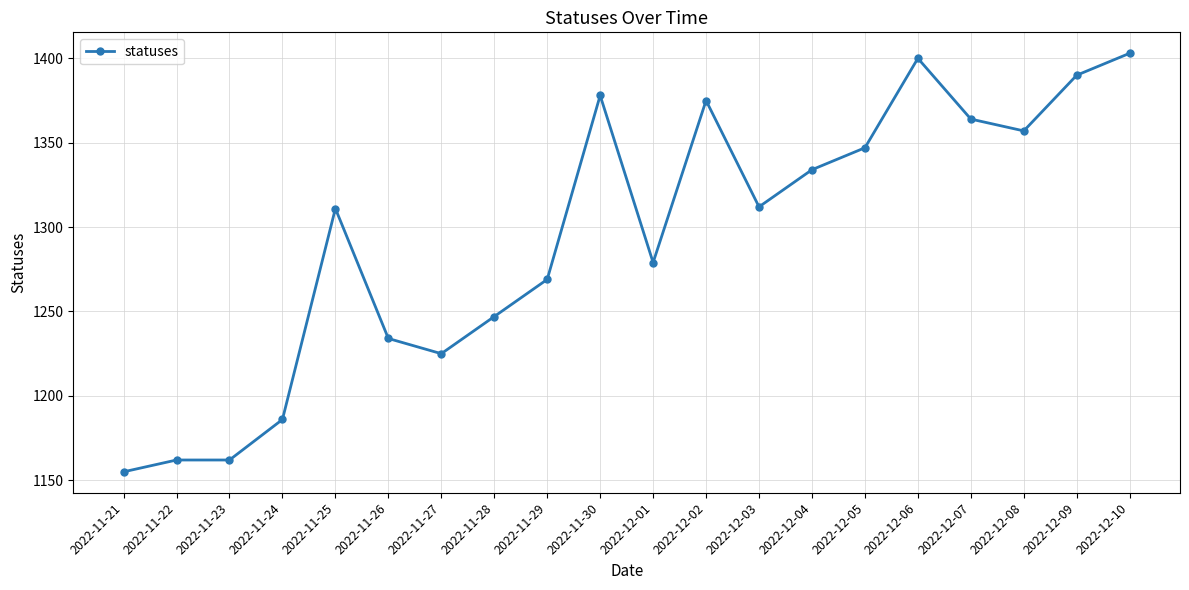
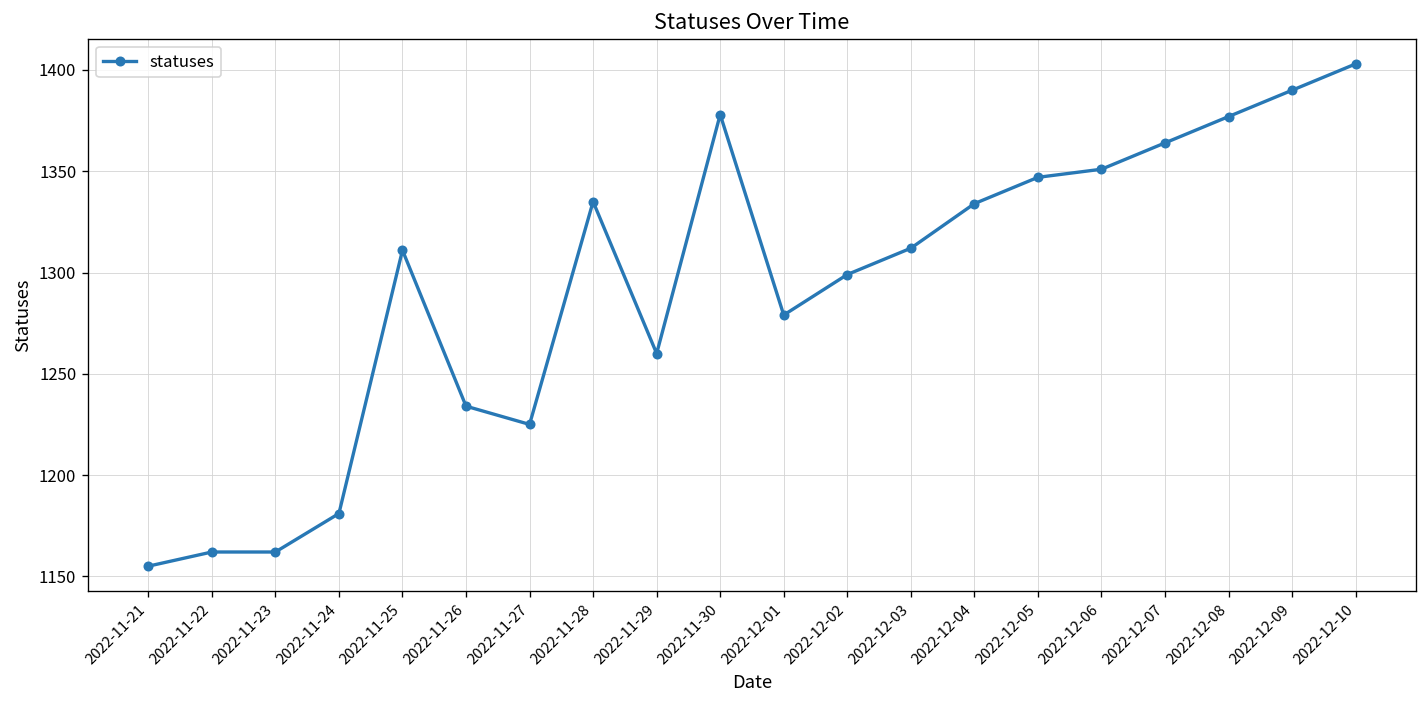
2022-11-24: 1186 -> 1181
2022-11-28: 1247 -> 1335
2022-11-29: 1269 -> 1260
2022-12-02: 1375 -> 1299
2022-12-06: 1400 -> 1351
2022-12-08: 1357 -> 1377
